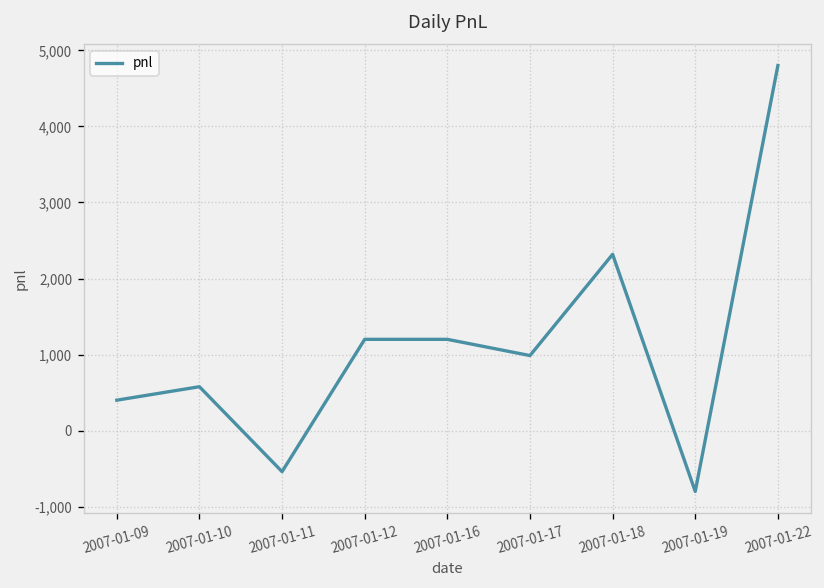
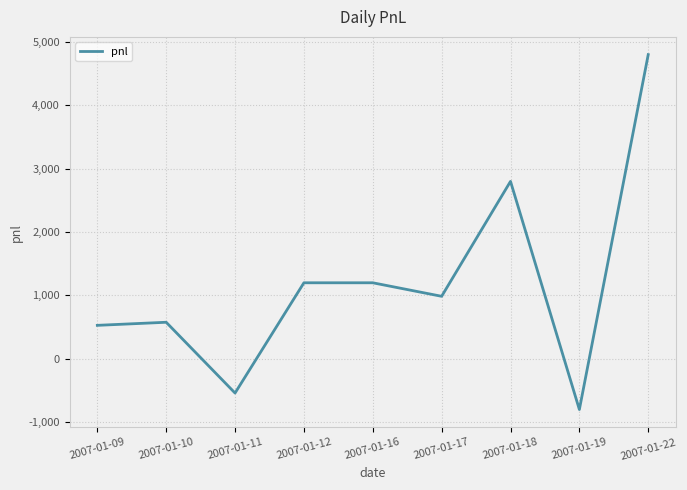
2007-01-09: 400 -> 500
2007-01-18: 2,300 -> 2,800
